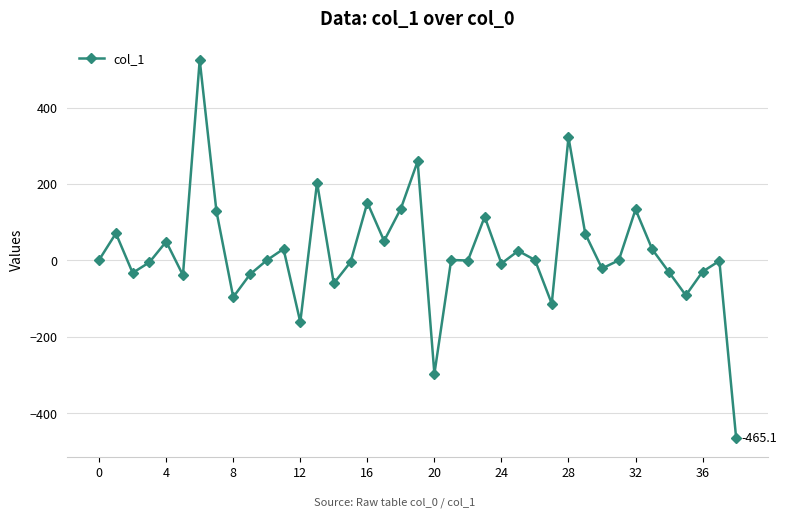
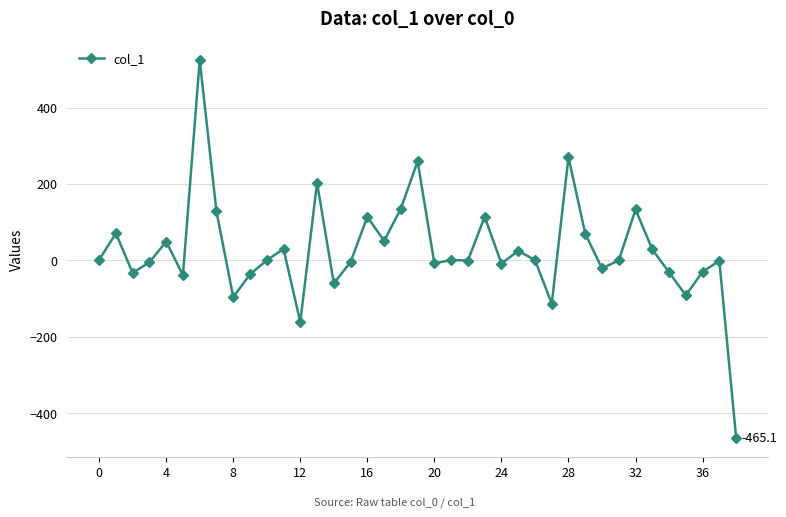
16: 150 -> 110
20: -300 -> -10
28: 320 -> 270
